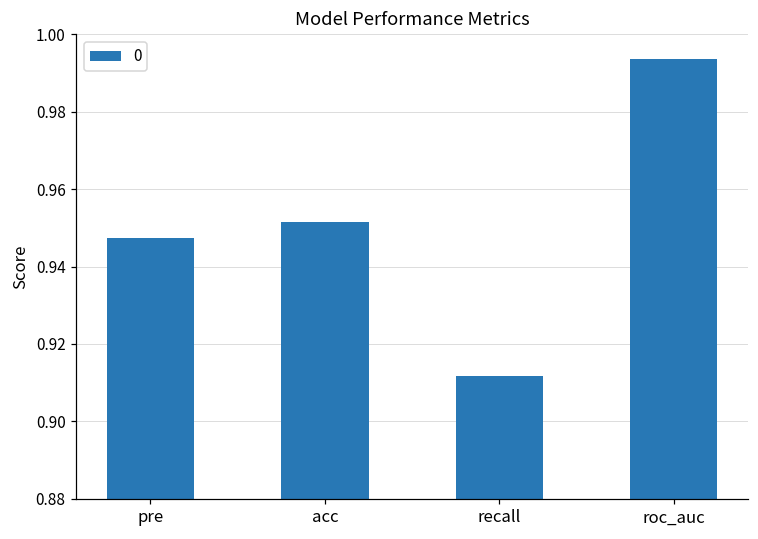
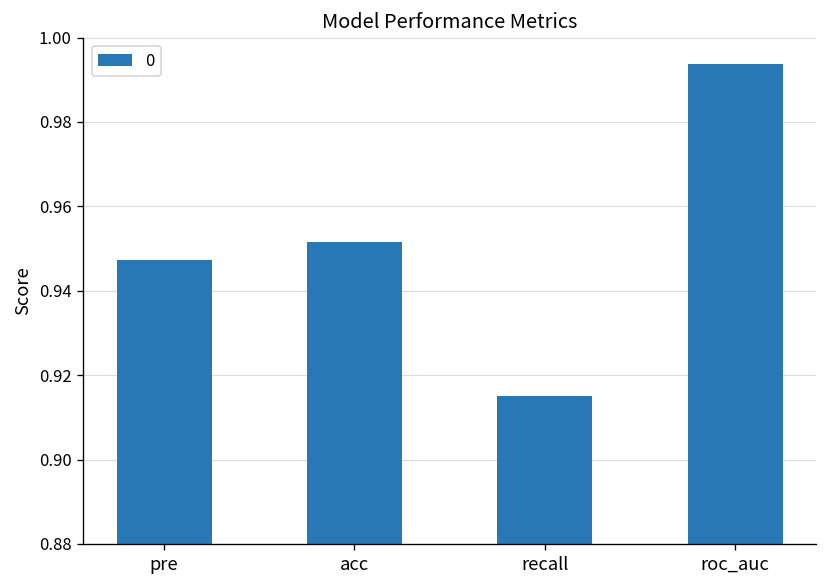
recall: 0.912 -> 0.915
